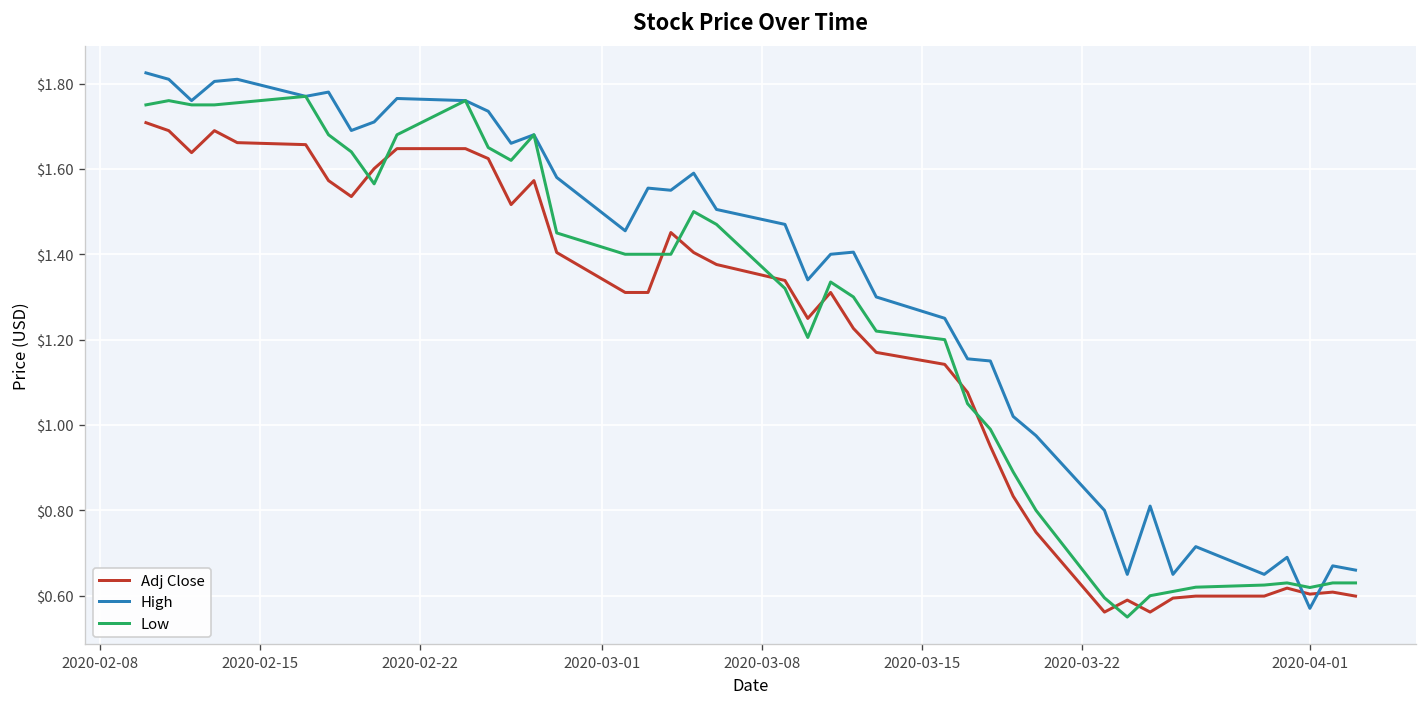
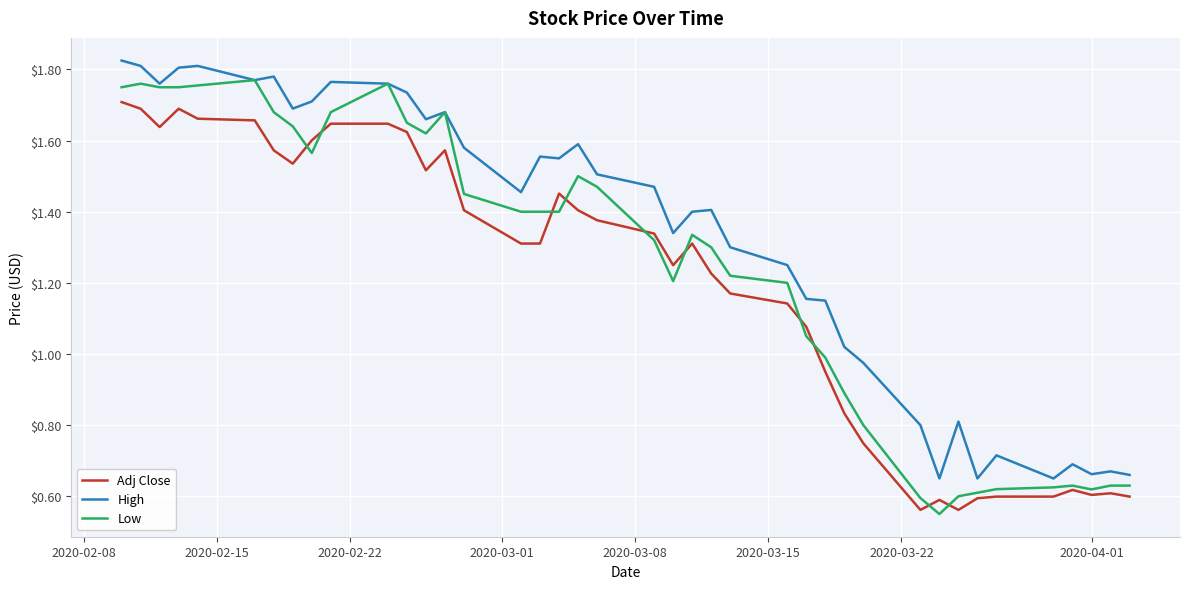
High, 2020-04-01: $0.57 -> $0.66
